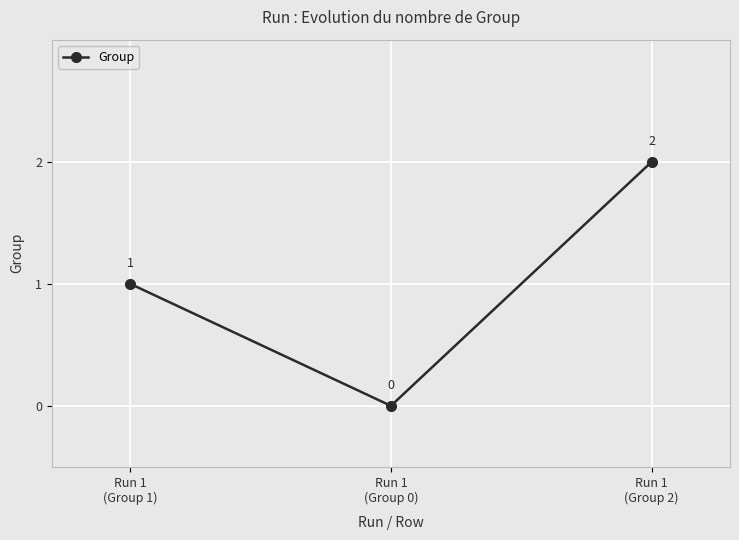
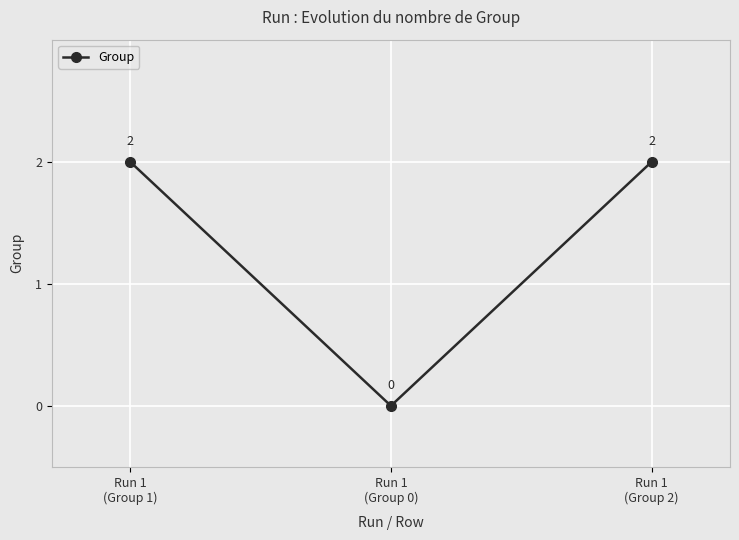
Run 1 (Group 1): 1 -> 2
